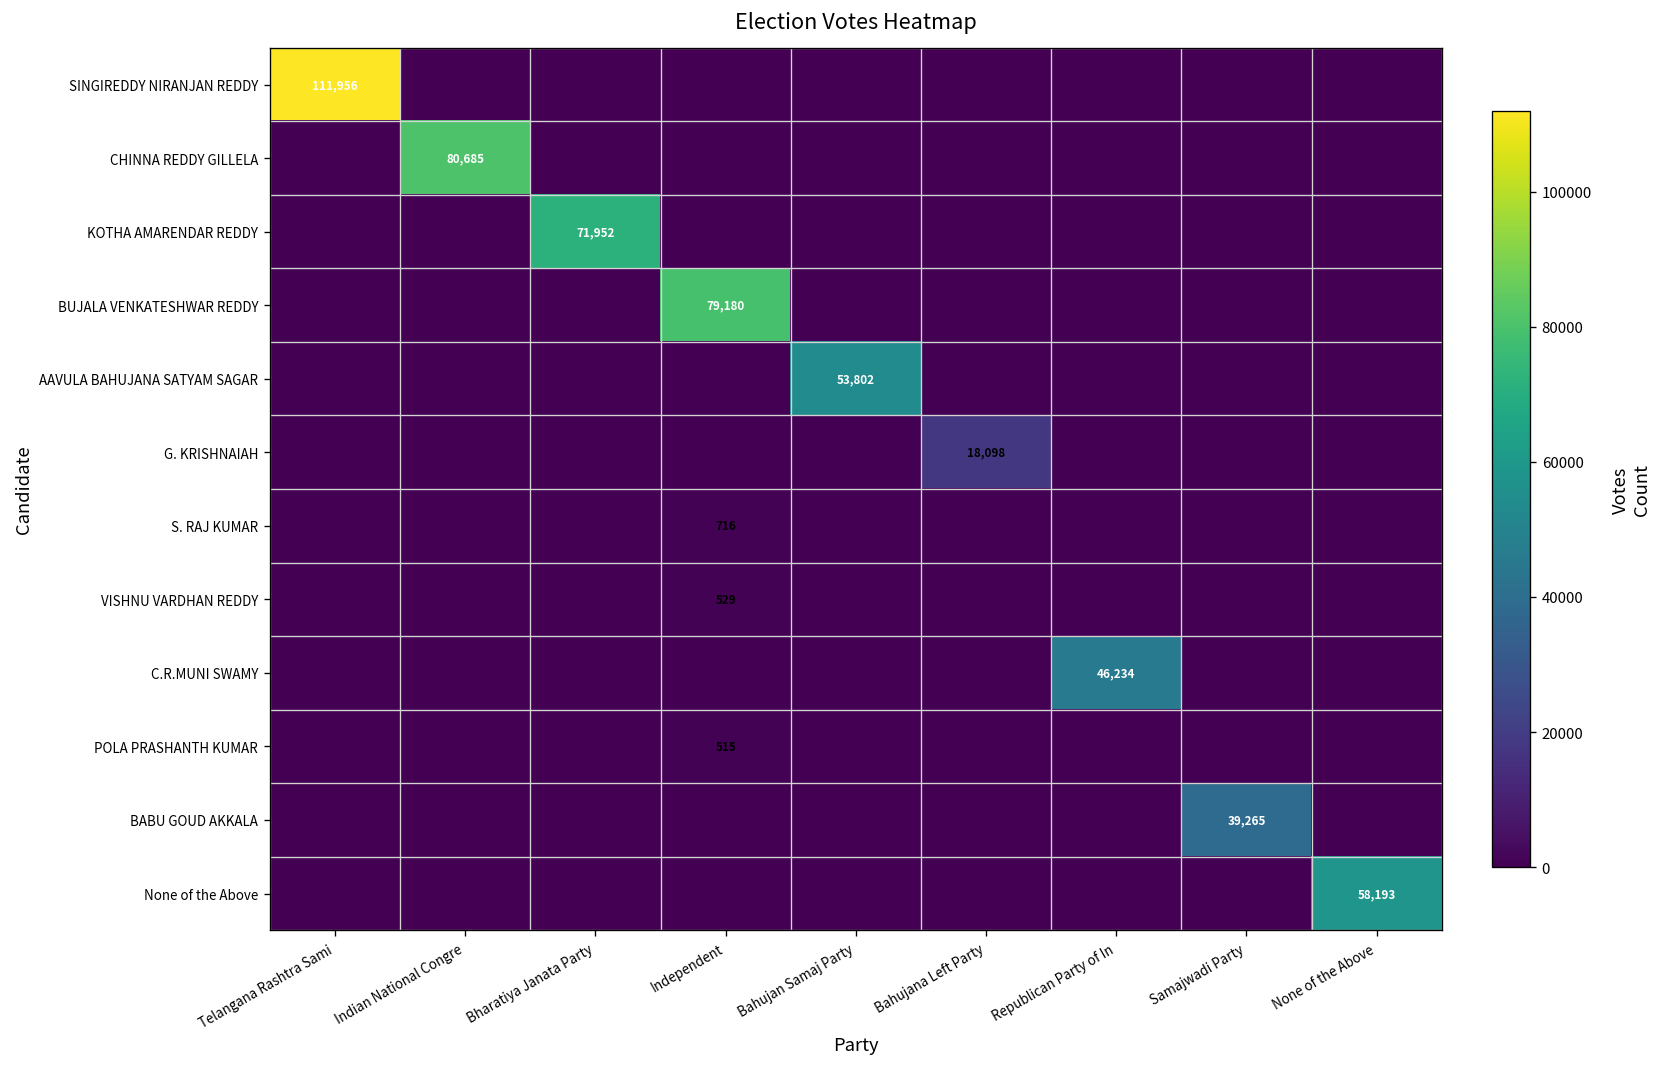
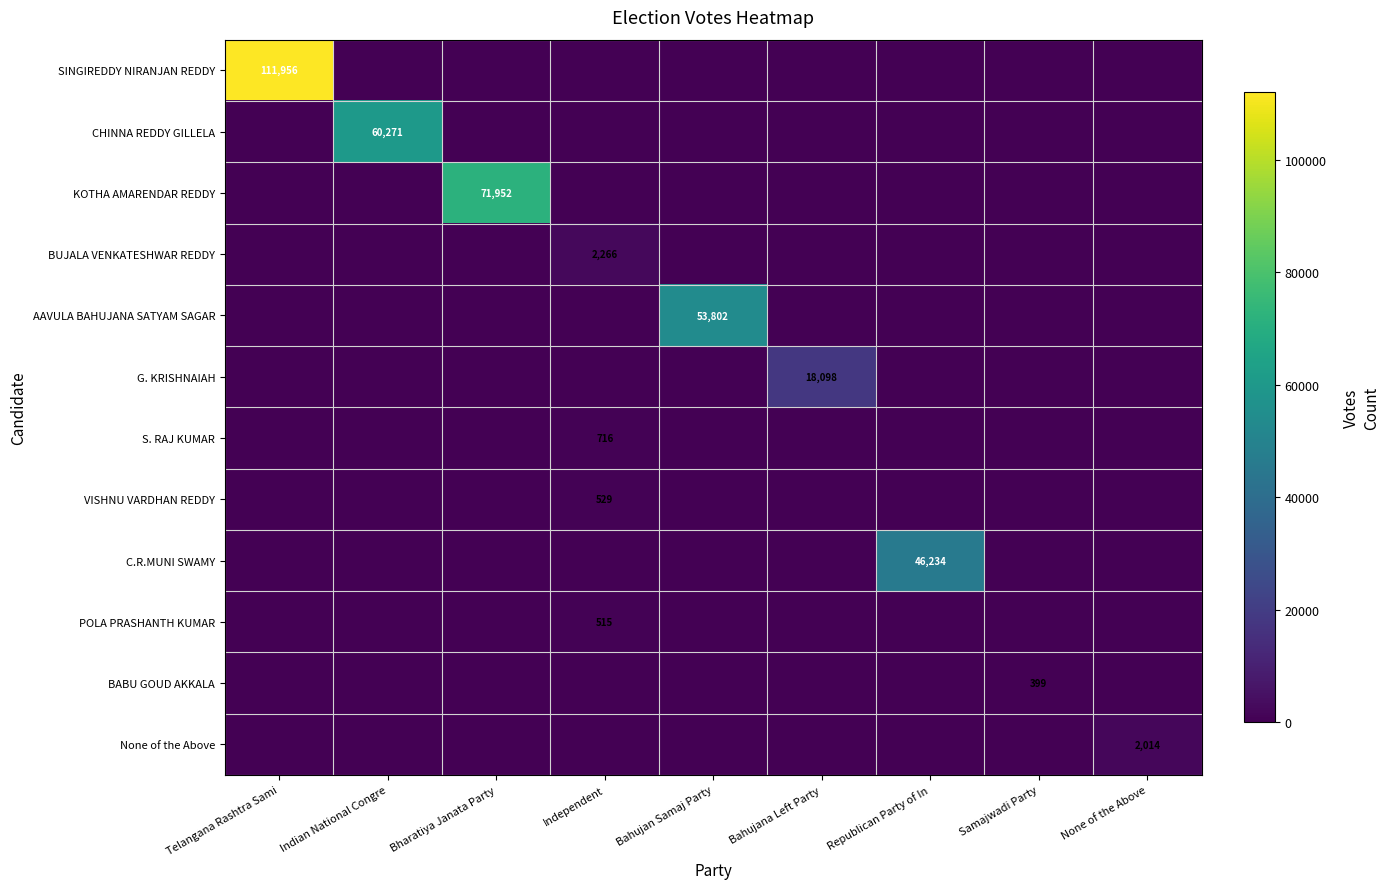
CHINNA REDDY GILLELA, Indian National Congre: 80,685 -> 60,271
BUJALA VENKATESHWAR REDDY, Independent: 79,180 -> 2,266
BABU GOUD AKKALA, Samajwadi Party: 39,265 -> 399
None of the Above, None of the Above: 58,193 -> 2,014
